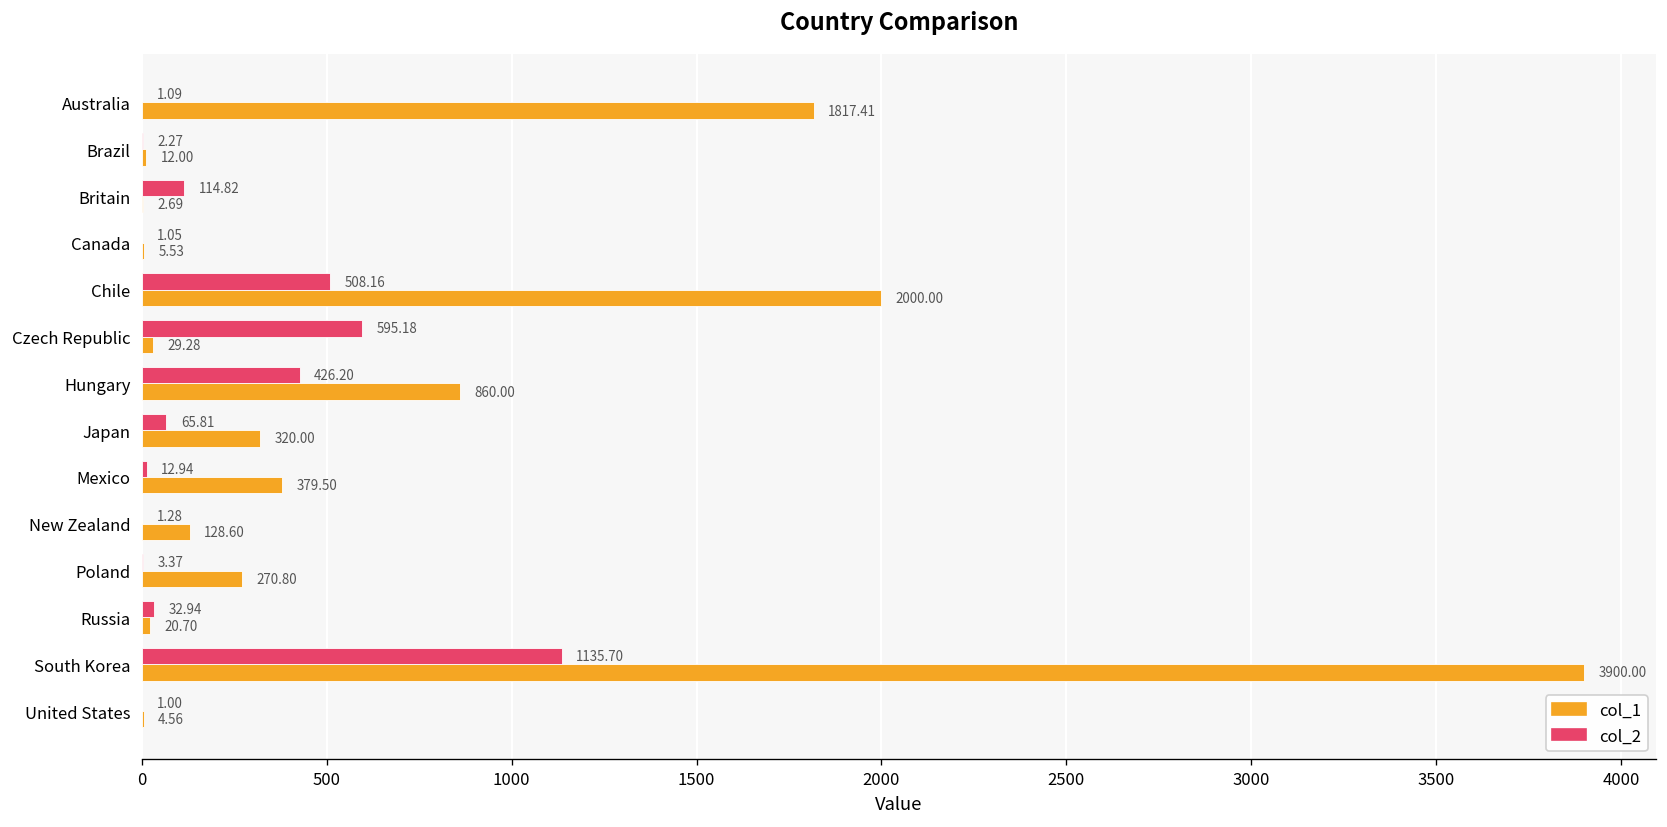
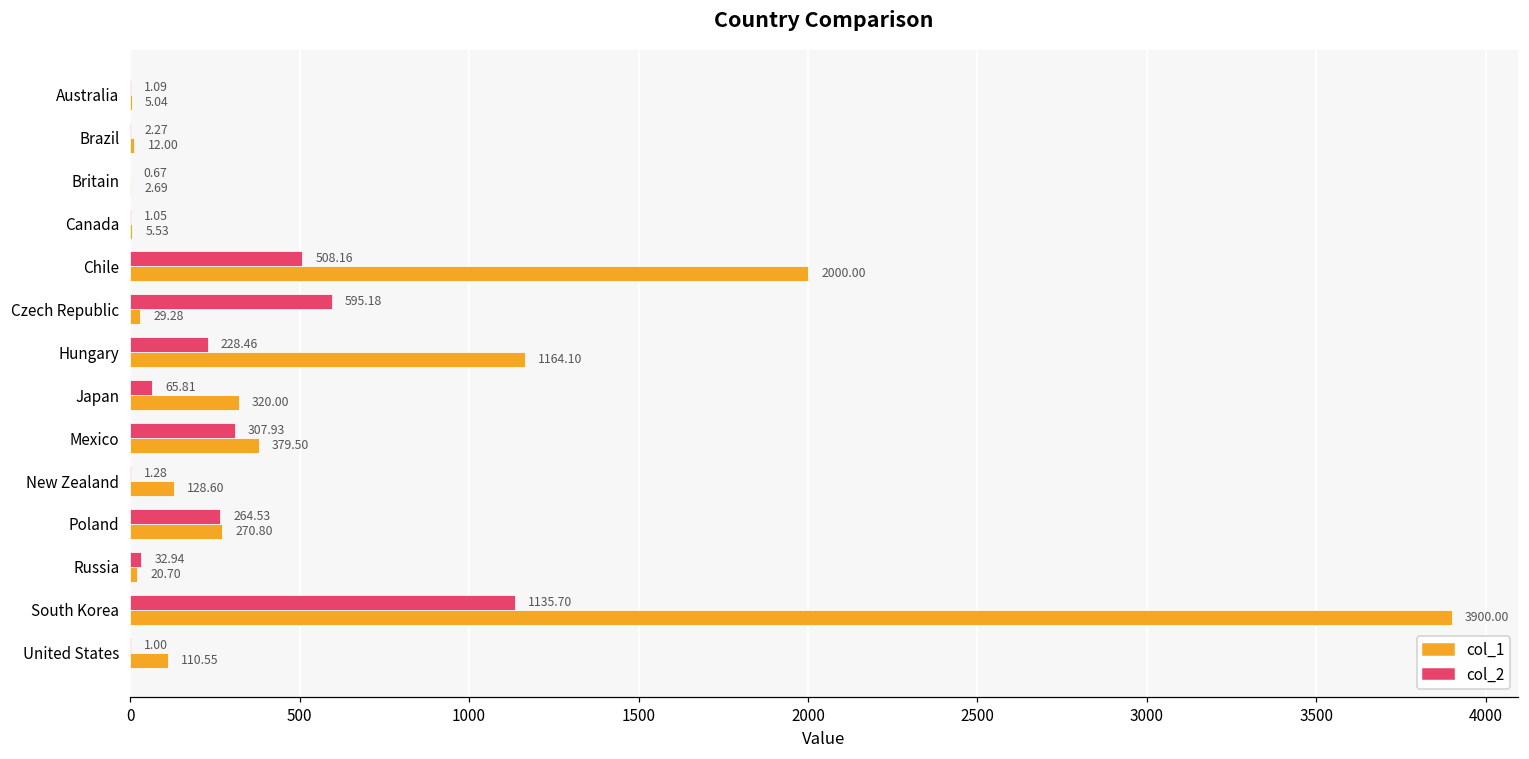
col_1, Australia: 1817.41 -> 5.04
col_2, Britain: 114.82 -> 0.67
col_2, Hungary: 426.20 -> 228.46
col_1, Hungary: 860.00 -> 1164.10
col_2, Mexico: 12.94 -> 307.93
col_2, Poland: 3.37 -> 264.53
col_1, United States: 4.56 -> 110.55
